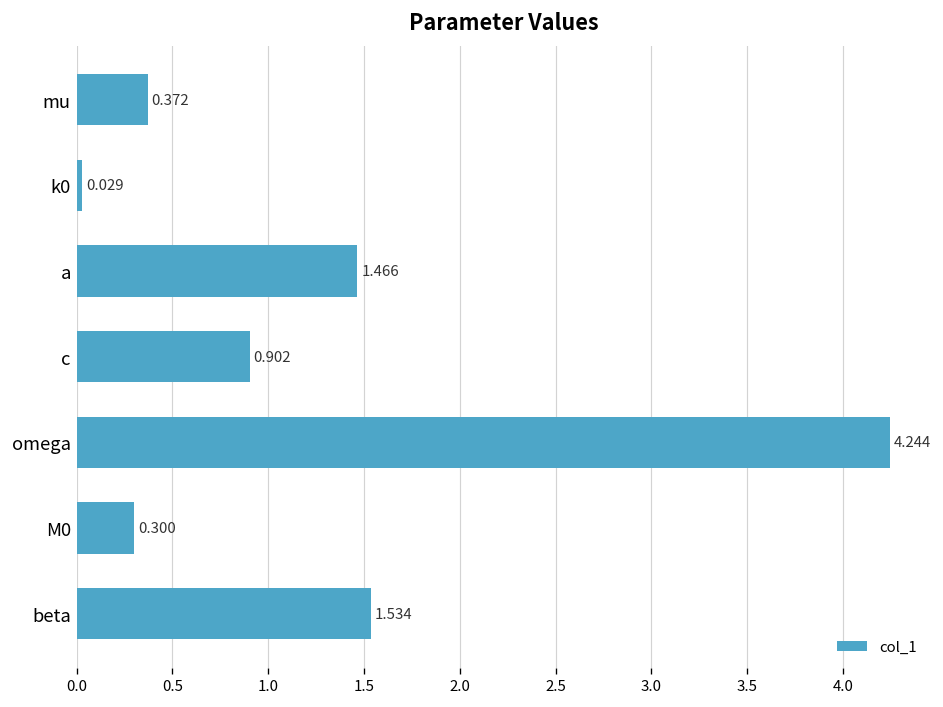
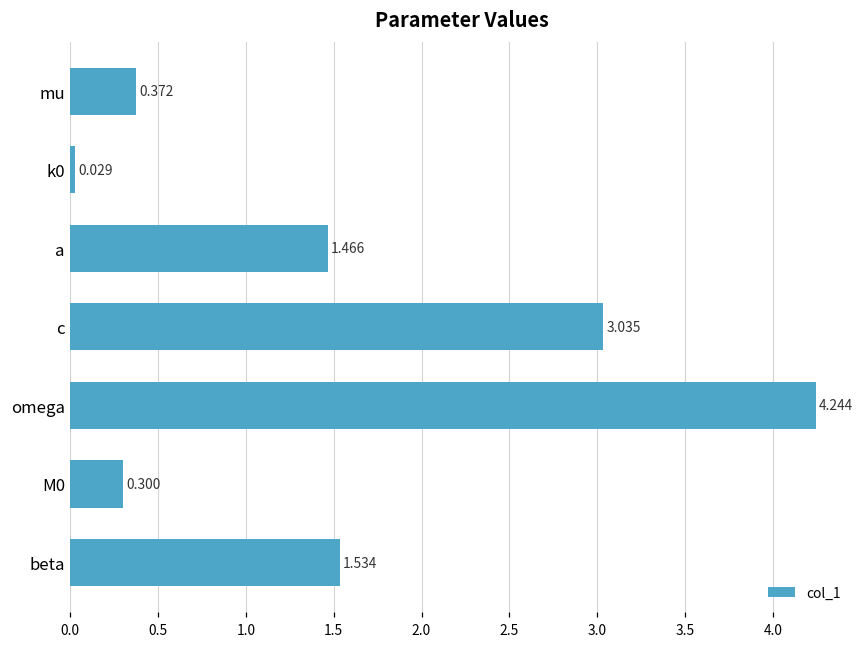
c: 0.902 -> 3.035
